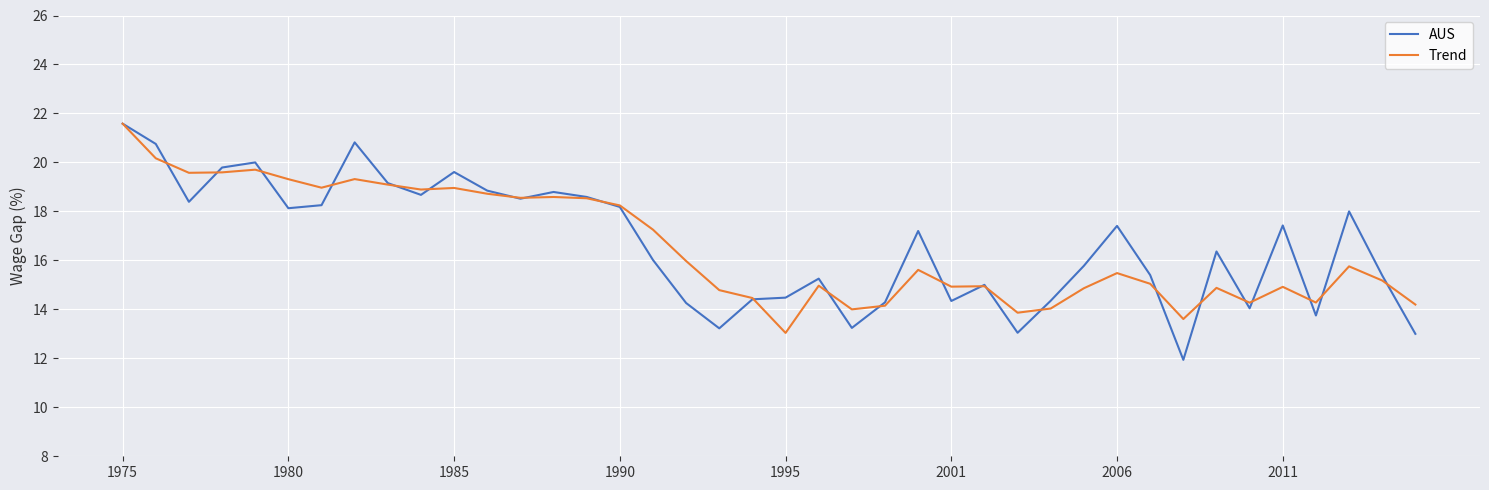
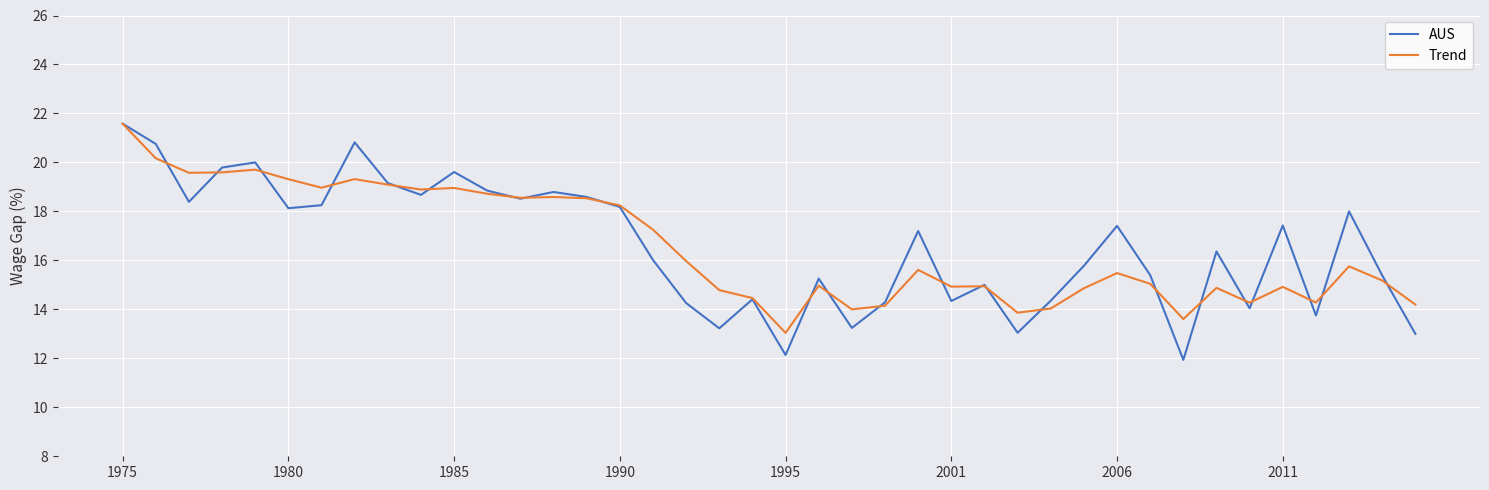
AUS, 1995: 14.5 -> 12.1
